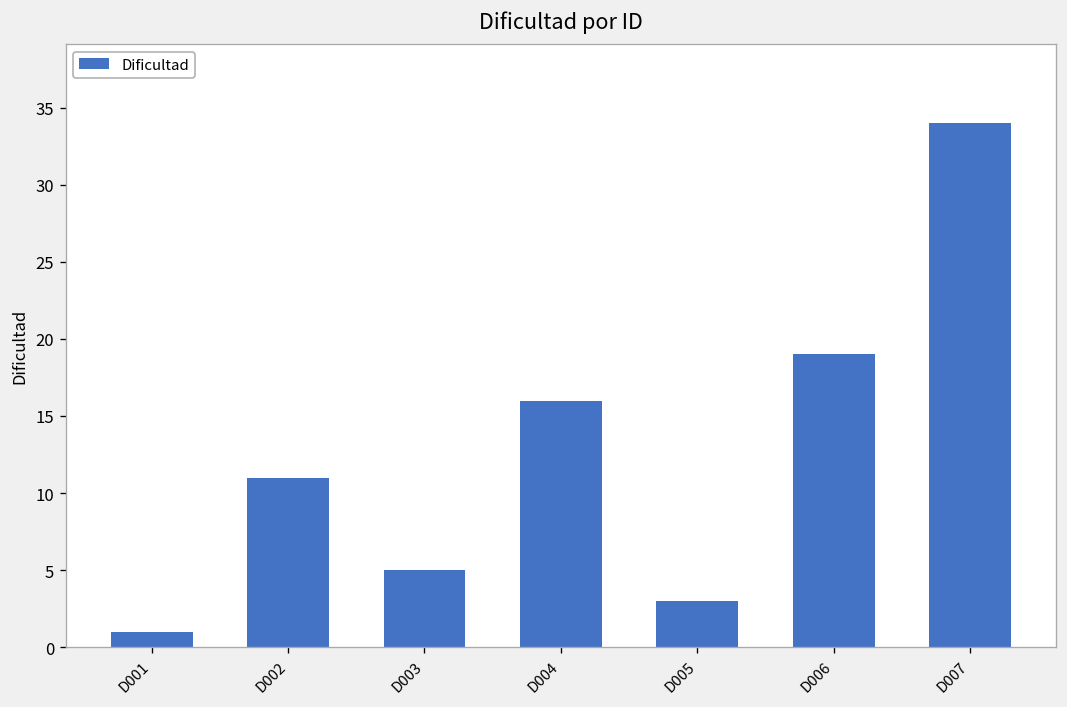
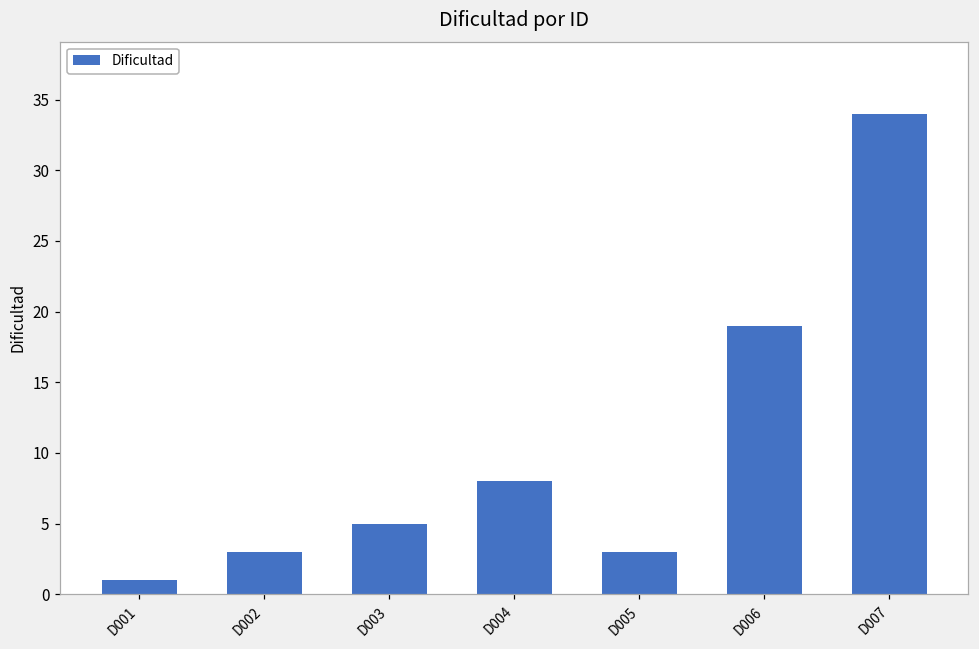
D002: 11 -> 3
D004: 16 -> 8
